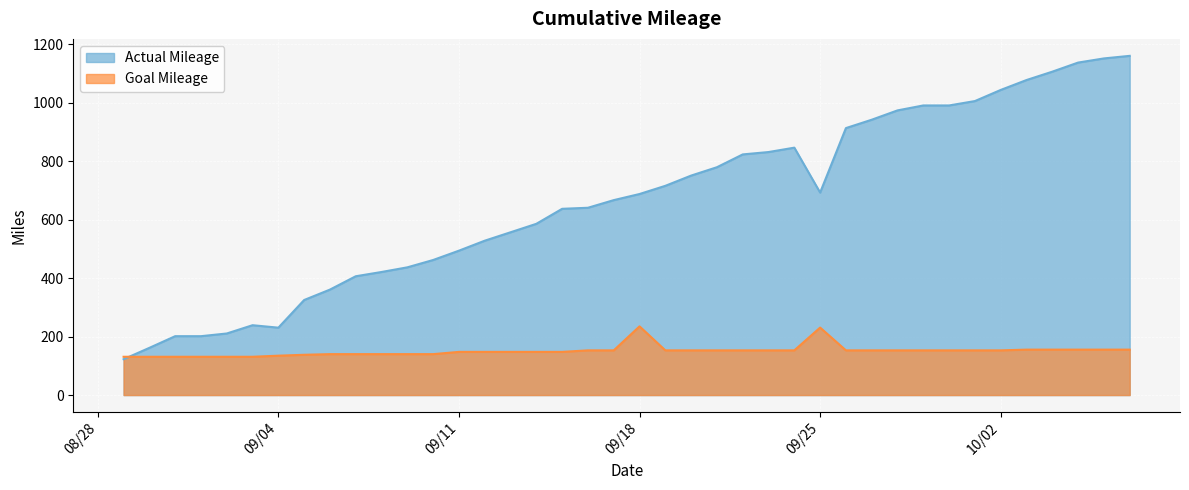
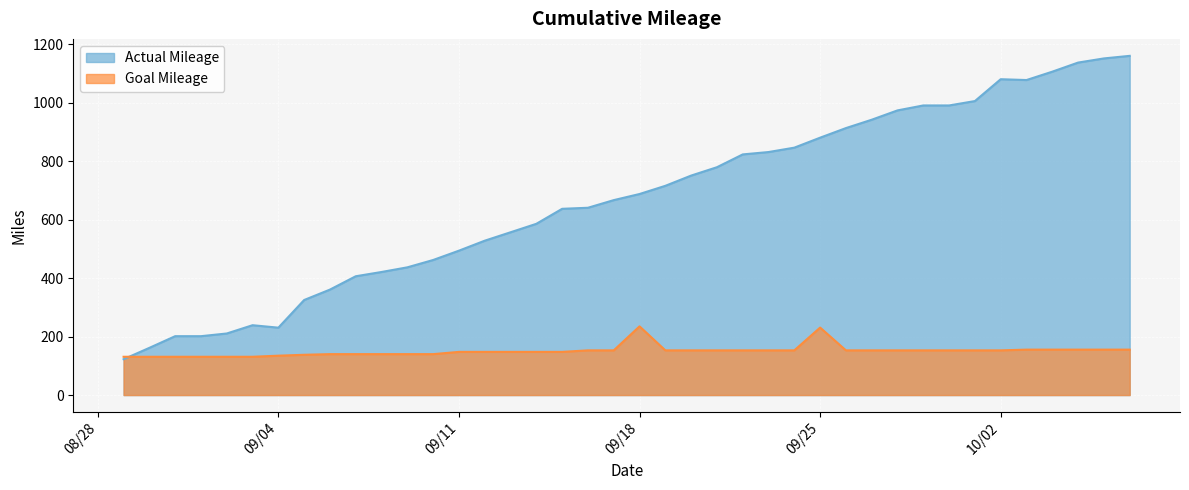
Actual Mileage, 09/25: 690 -> 880
Actual Mileage, 10/02: 1040 -> 1080
